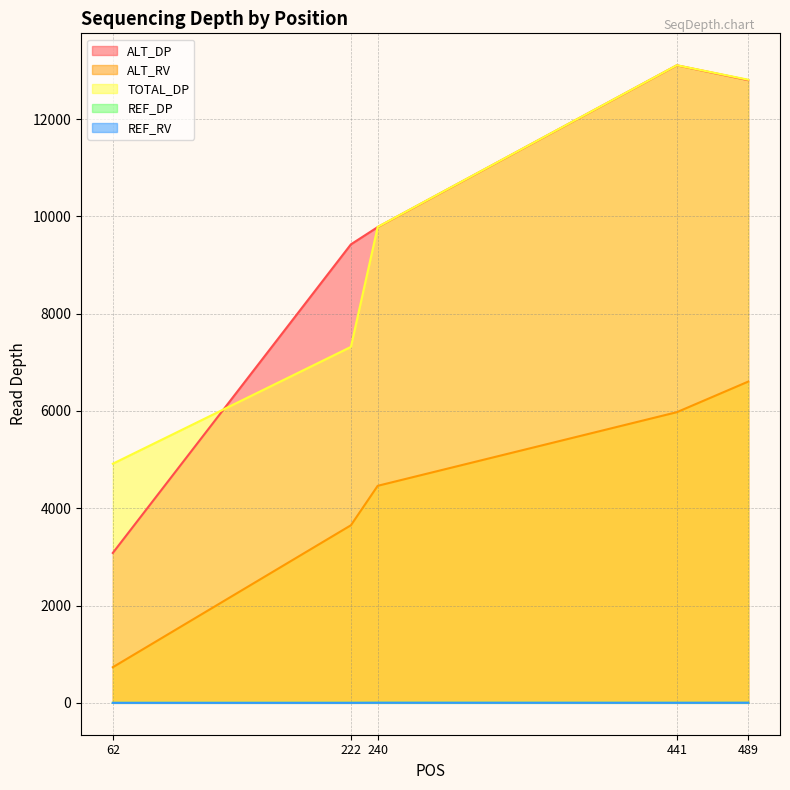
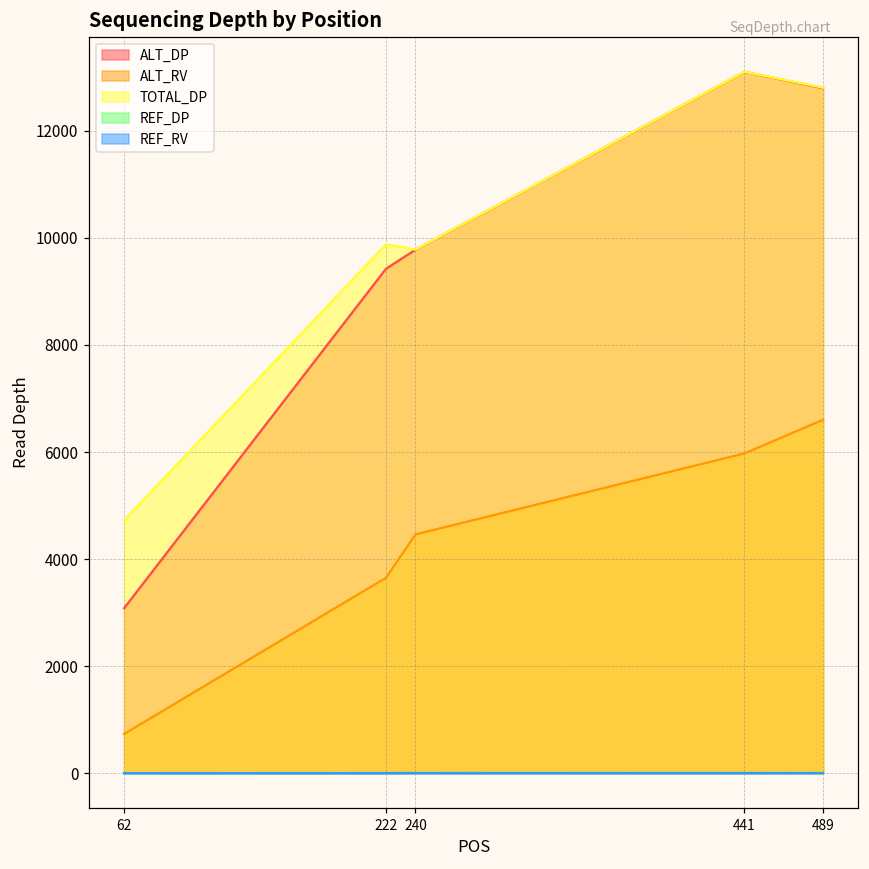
TOTAL_DP, 62: 4900 -> 4700
TOTAL_DP, 222: 7300 -> 9900
